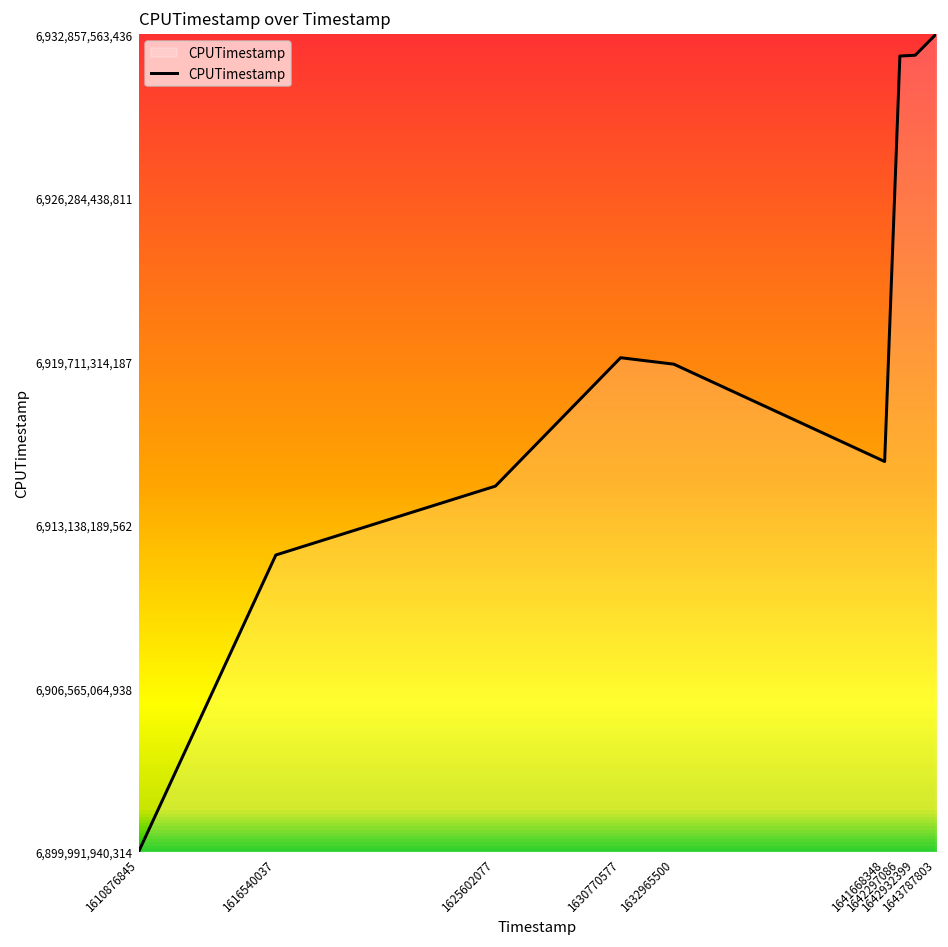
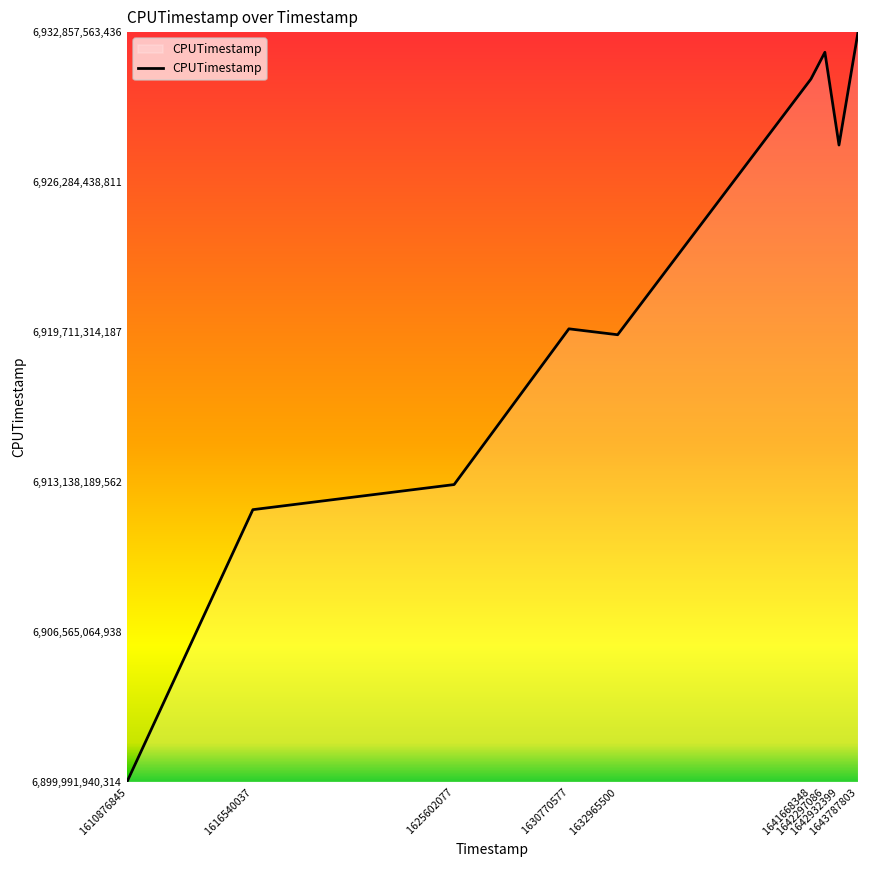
1625602077: 6,914,700,000,000 -> 6,913,000,000,000
1641668348: 6,915,700,000,000 -> 6,930,800,000,000
1642932399: 6,932,000,000,000 -> 6,927,900,000,000
